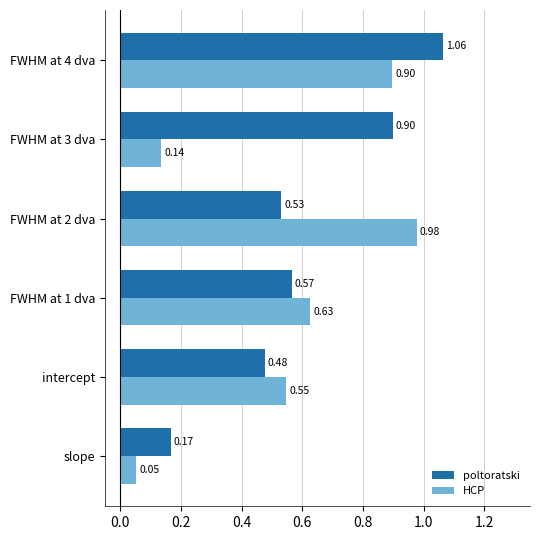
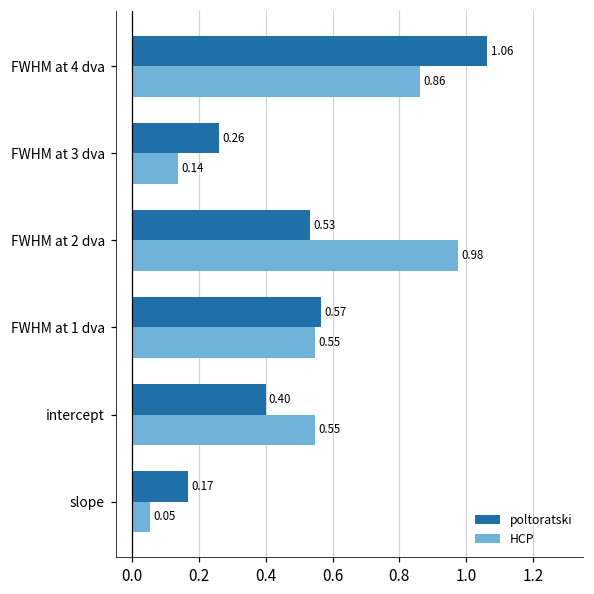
HCP, FWHM at 4 dva: 0.90 -> 0.86
poltoratski, FWHM at 3 dva: 0.90 -> 0.26
HCP, FWHM at 1 dva: 0.63 -> 0.55
poltoratski, intercept: 0.48 -> 0.40
